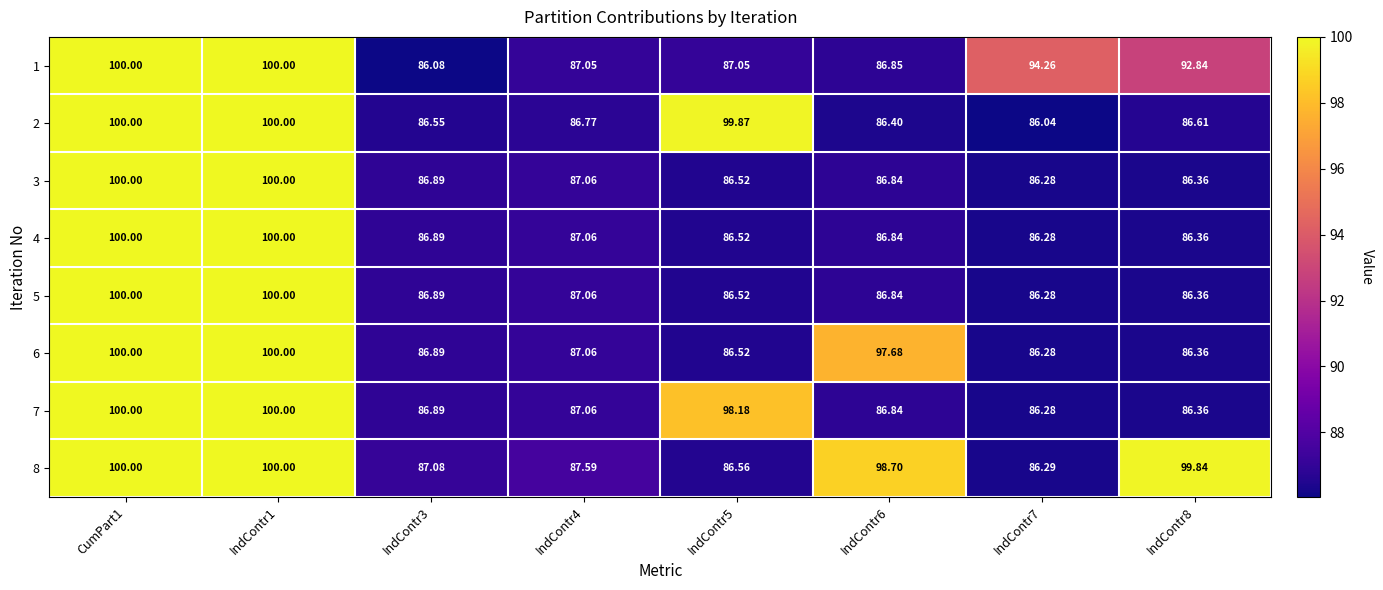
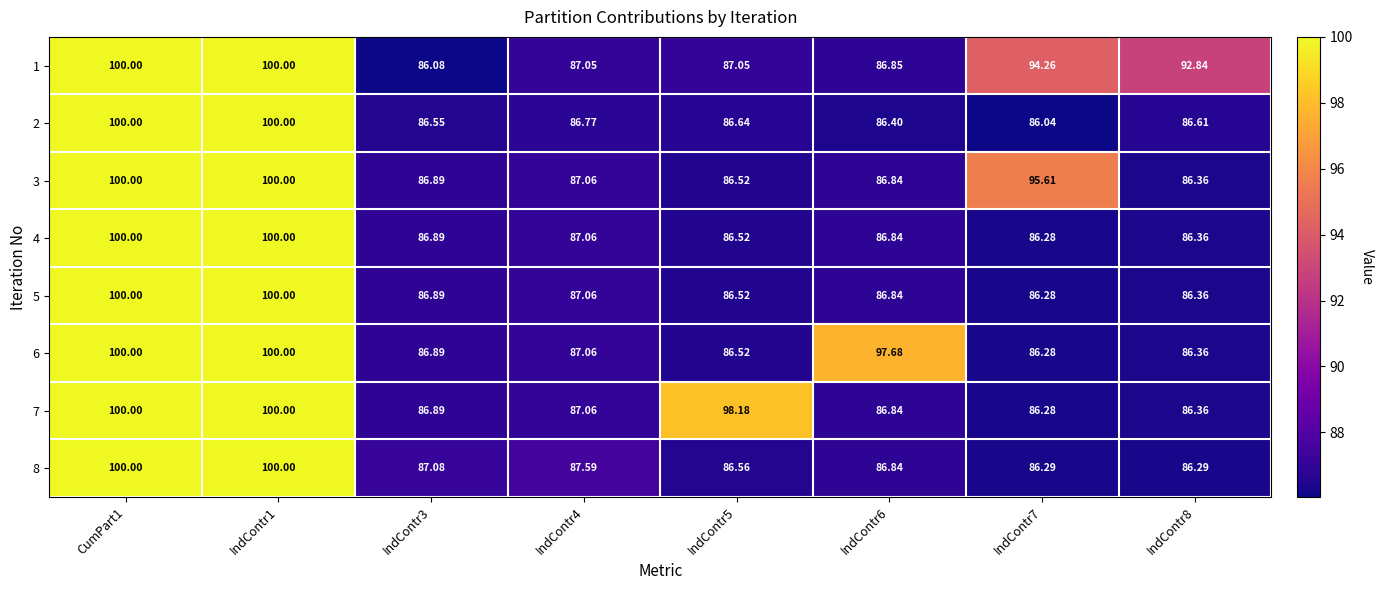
2, IndContr5: 99.87 -> 86.64
3, IndContr7: 86.28 -> 95.61
8, IndContr6: 98.70 -> 86.84
8, IndContr8: 99.84 -> 86.29
